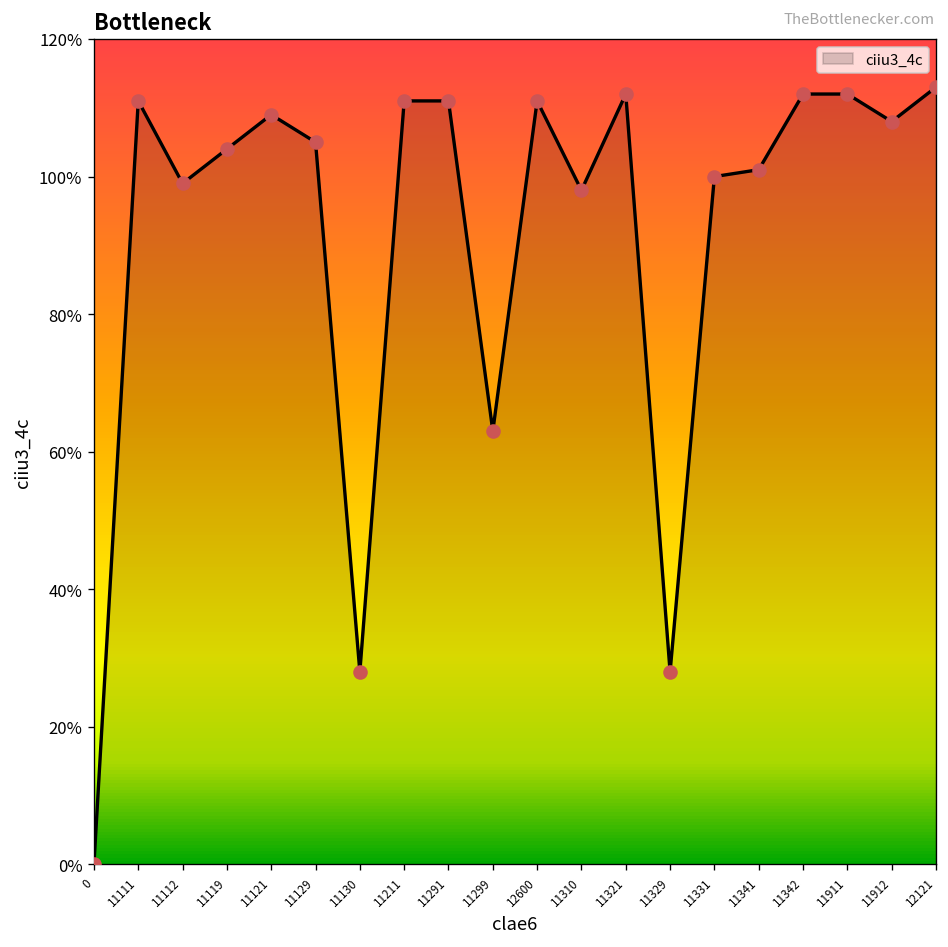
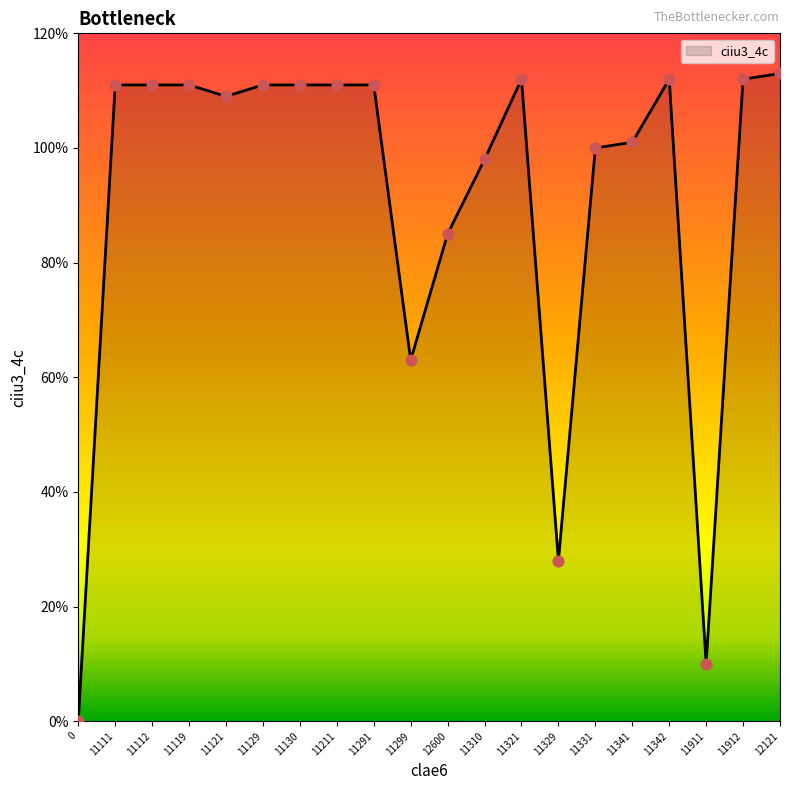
11112: 99% -> 111%
11119: 104% -> 111%
11129: 105% -> 111%
11130: 28% -> 111%
12600: 111% -> 85%
11911: 112% -> 10%
11912: 108% -> 112%
